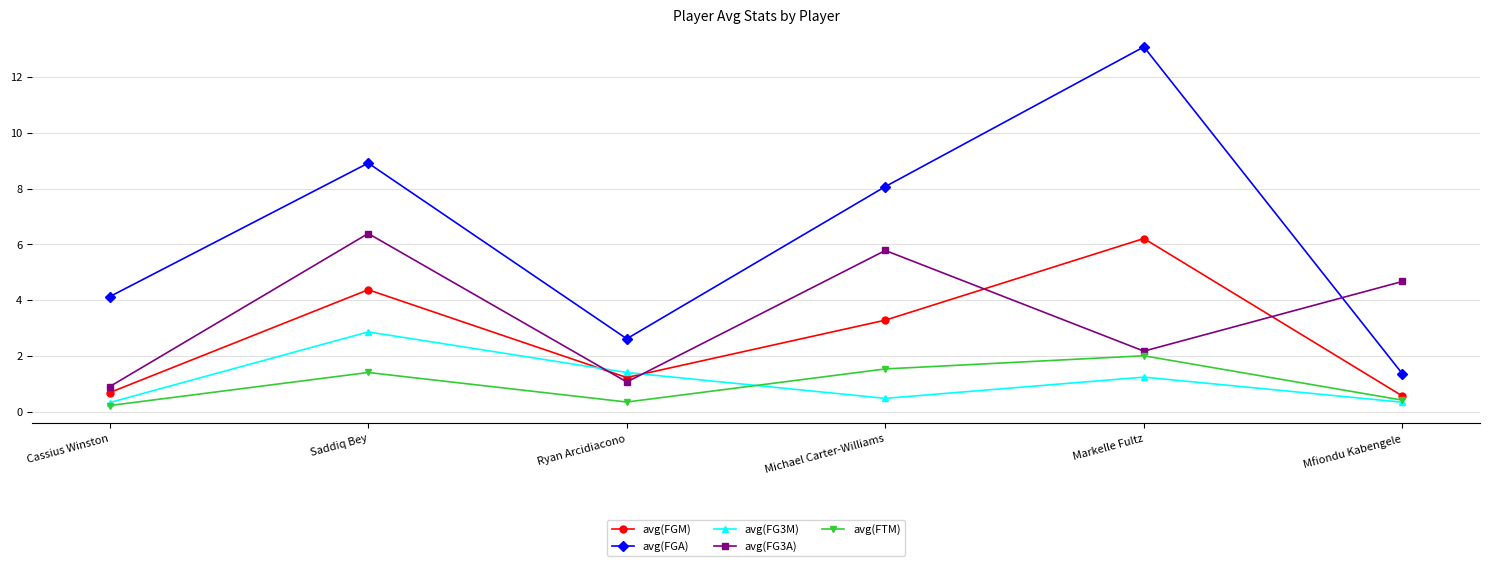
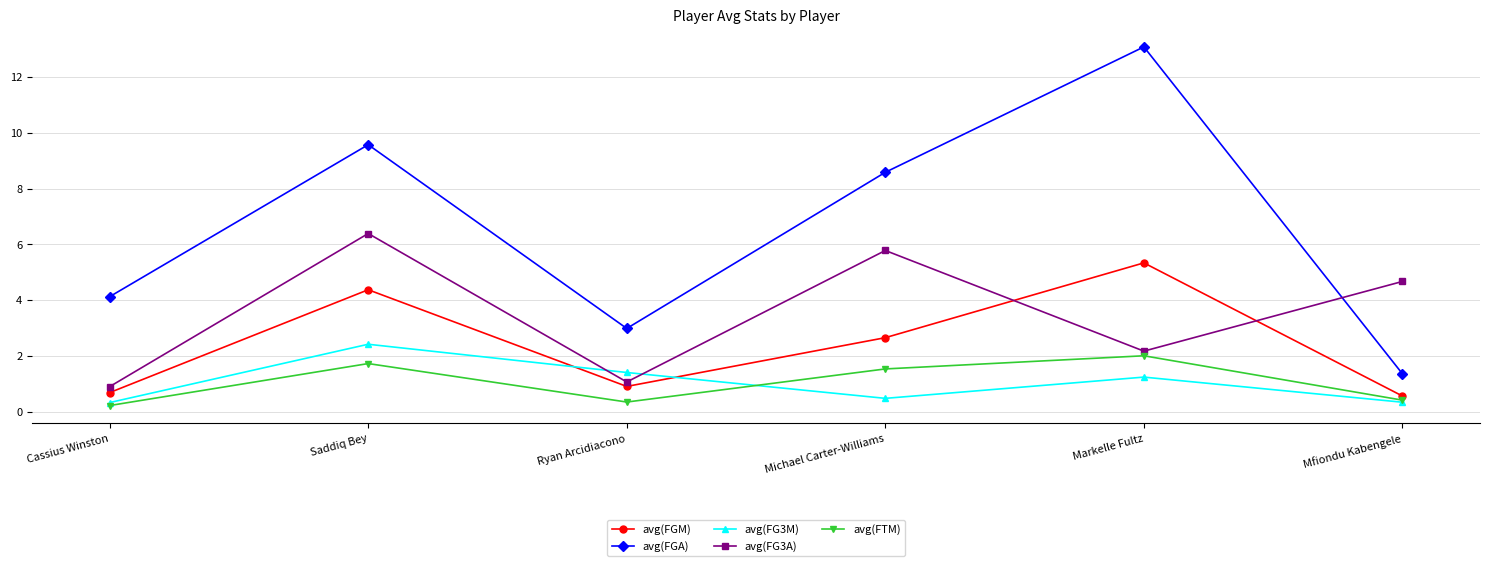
avg(FGA), Saddiq Bey: 8.9 -> 9.6
avg(FG3M), Saddiq Bey: 2.9 -> 2.4
avg(FTM), Saddiq Bey: 1.4 -> 1.7
avg(FGM), Ryan Arcidiacono: 1.2 -> 0.9
avg(FGA), Ryan Arcidiacono: 2.6 -> 3.0
avg(FGM), Michael Carter-Williams: 3.3 -> 2.6
avg(FGA), Michael Carter-Williams: 8.1 -> 8.6
avg(FGM), Markelle Fultz: 6.2 -> 5.3
